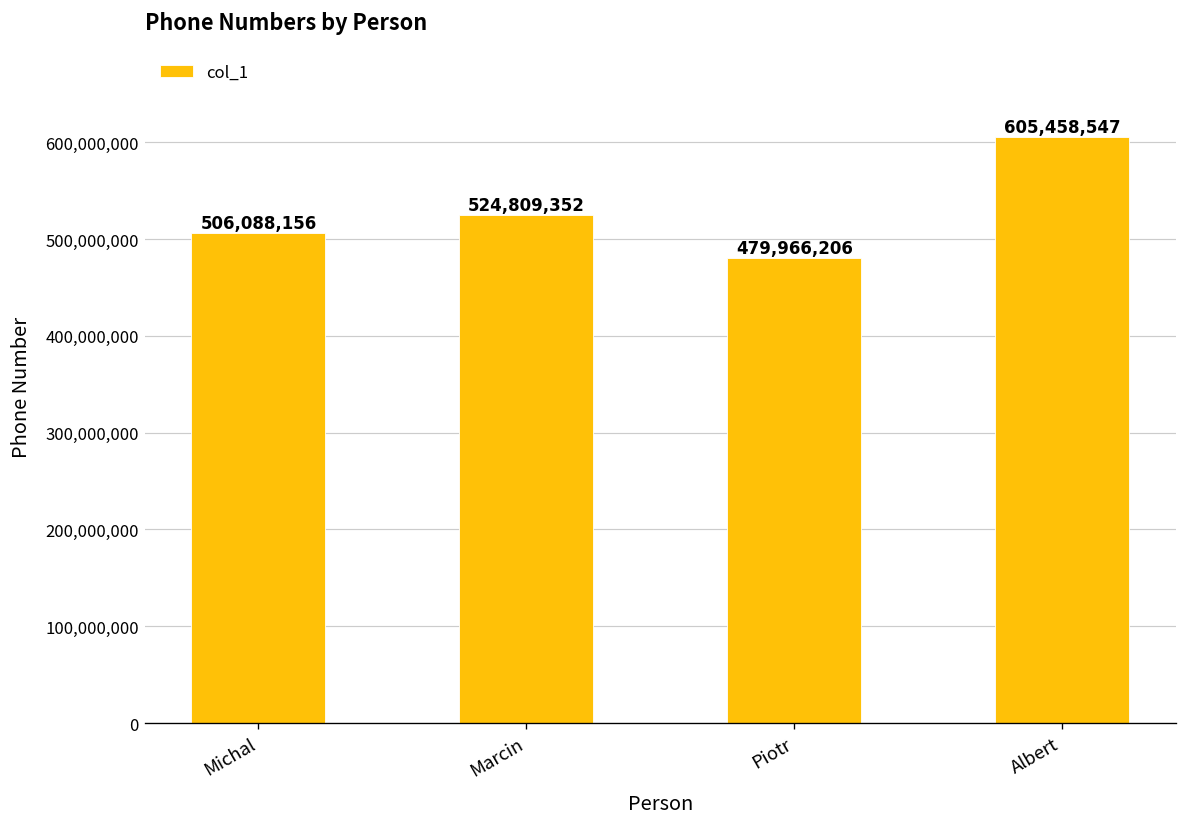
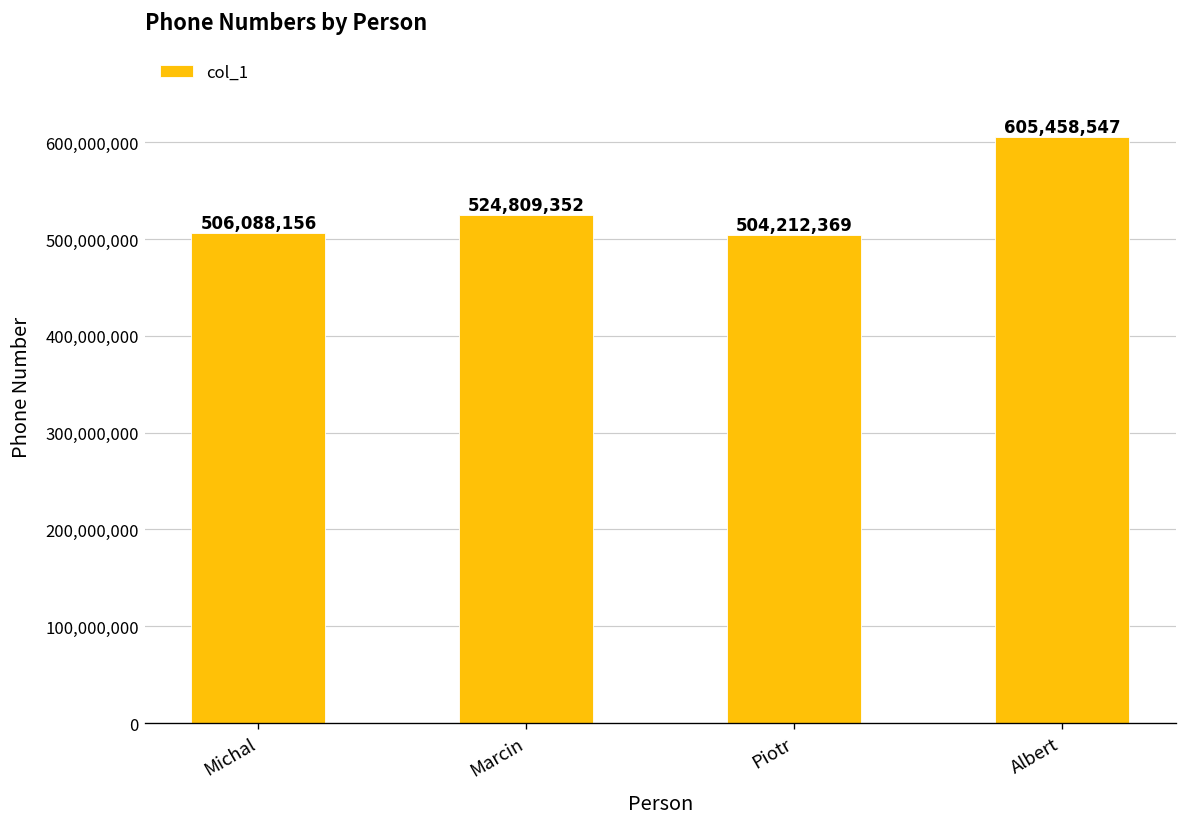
Piotr: 479,966,206 -> 504,212,369
